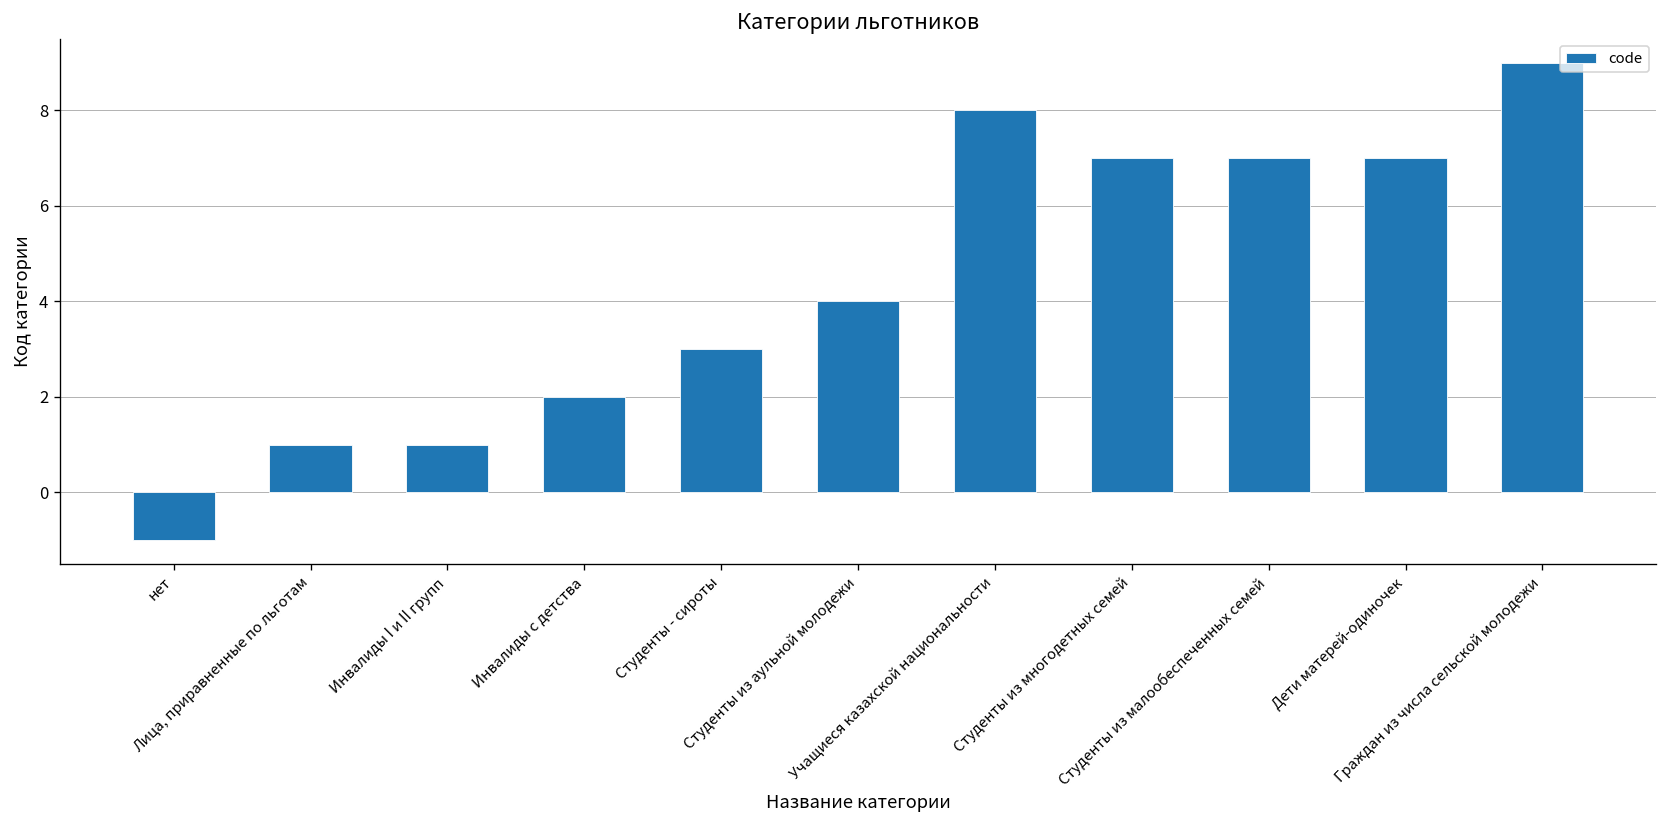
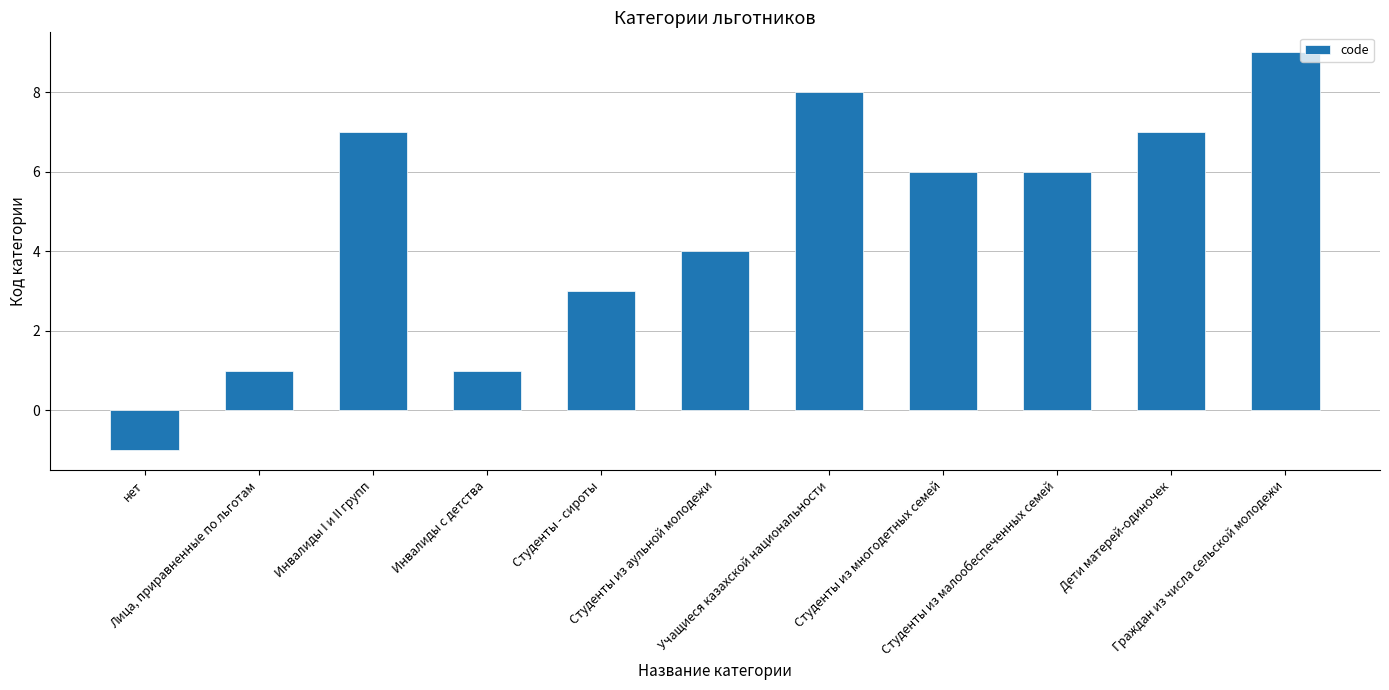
Инвалиды І и ІІ групп: 1 -> 7
Инвалиды с детства: 2 -> 1
Студенты из многодетных семей: 7 -> 6
Студенты из малообеспеченных семей: 7 -> 6
